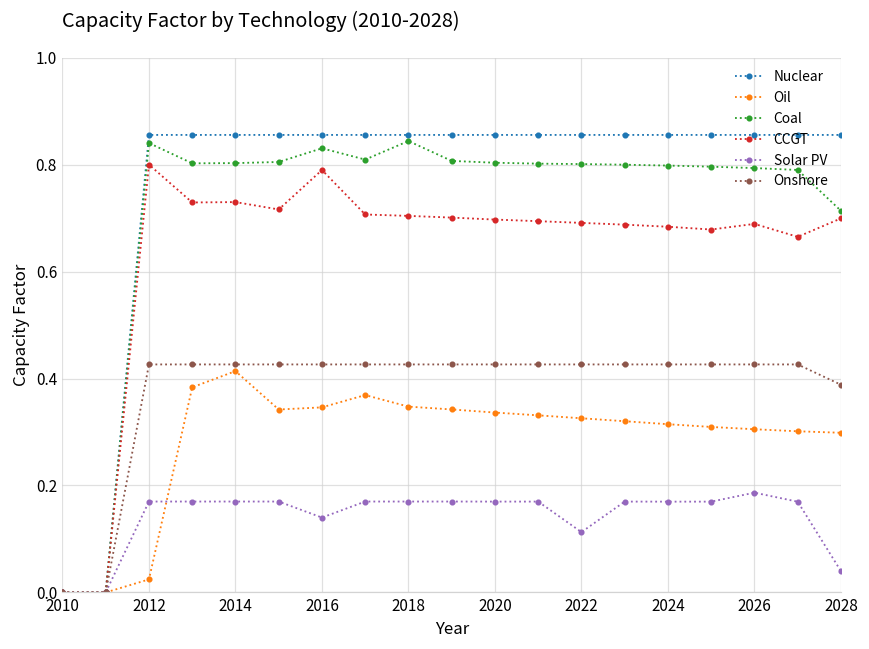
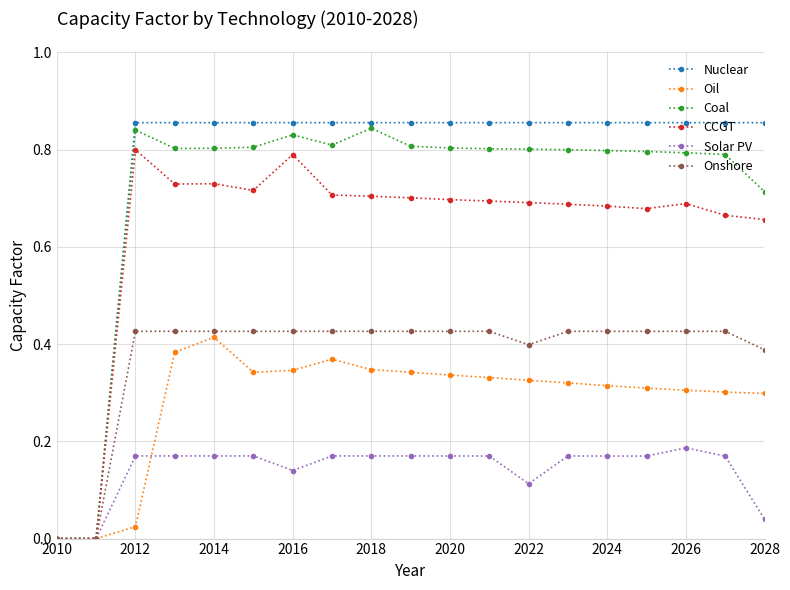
Onshore, 2022: 0.43 -> 0.40
CCGT, 2028: 0.70 -> 0.66
